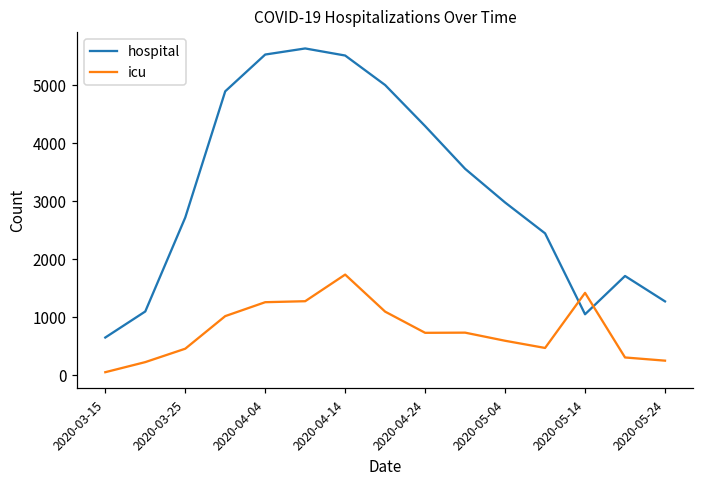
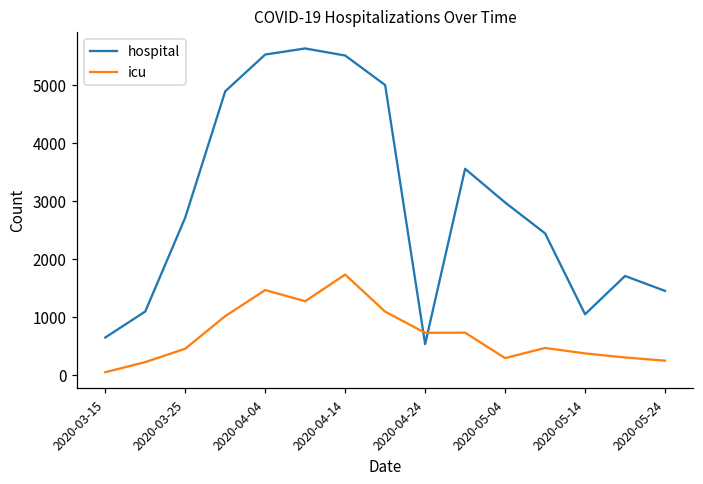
icu, 2020-04-04: 1300 -> 1500
hospital, 2020-04-24: 4300 -> 500
icu, 2020-05-04: 600 -> 300
icu, 2020-05-14: 1400 -> 400
hospital, 2020-05-24: 1300 -> 1500
